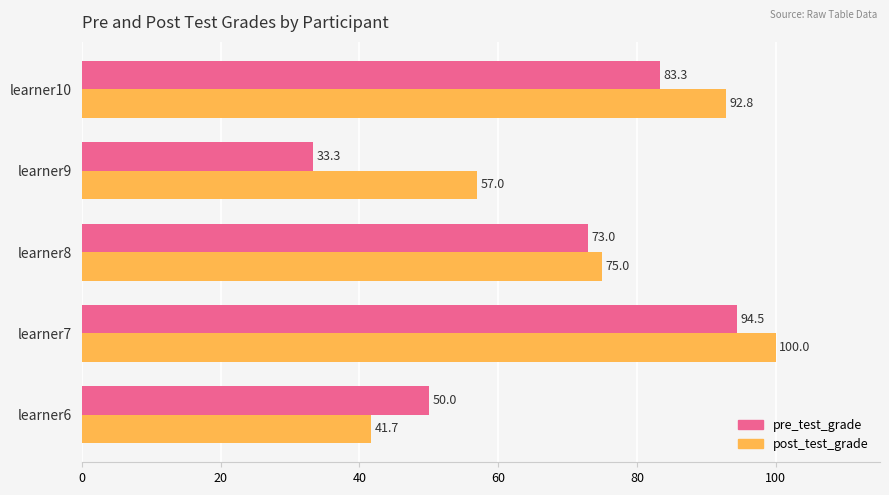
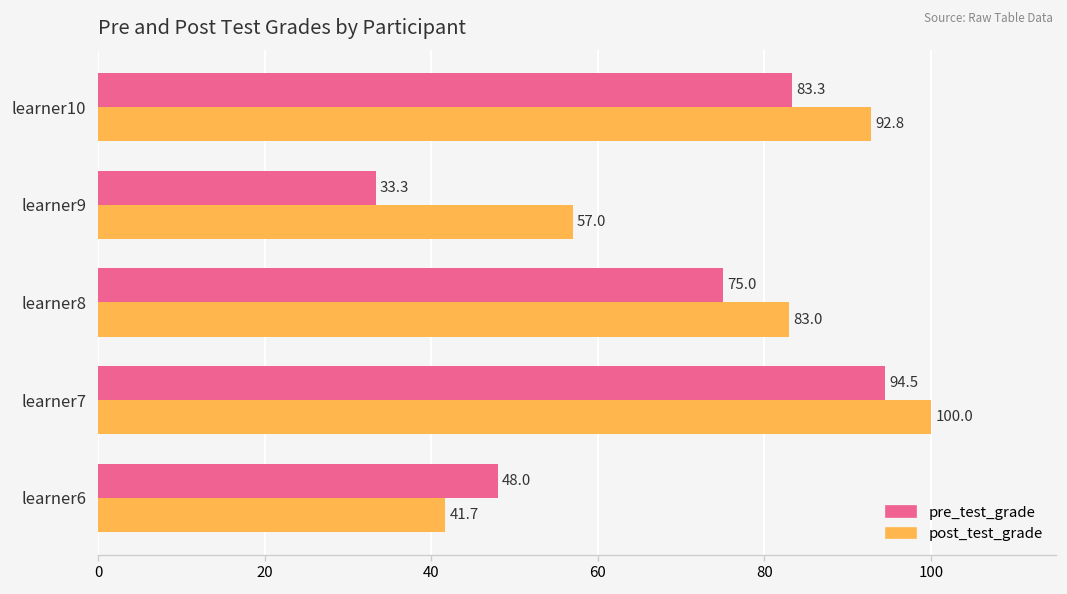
pre_test_grade, learner8: 73.0 -> 75.0
post_test_grade, learner8: 75.0 -> 83.0
pre_test_grade, learner6: 50.0 -> 48.0
